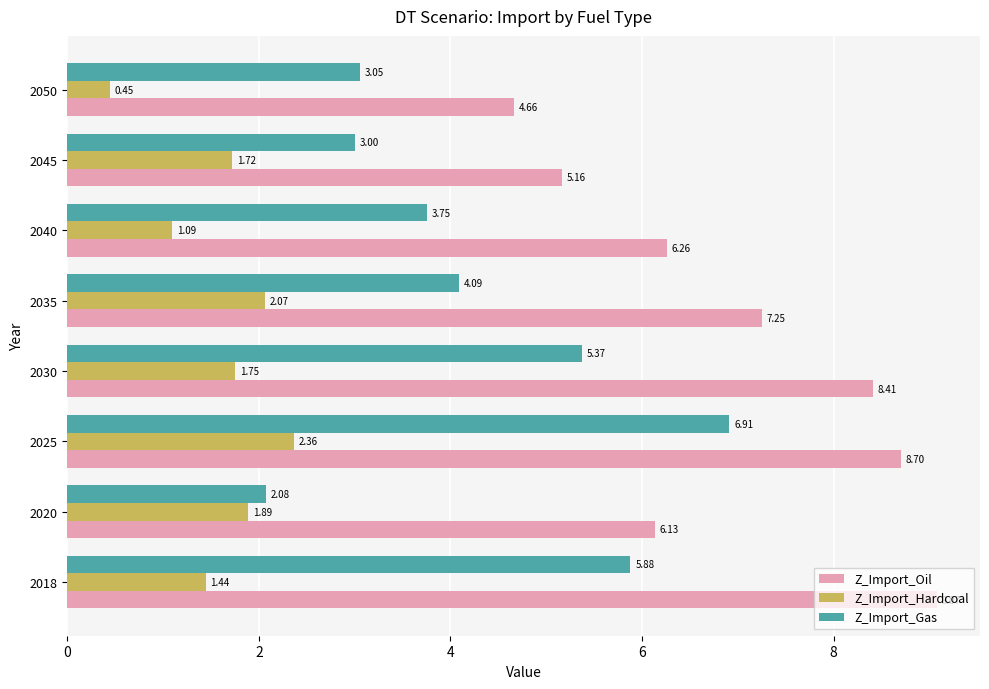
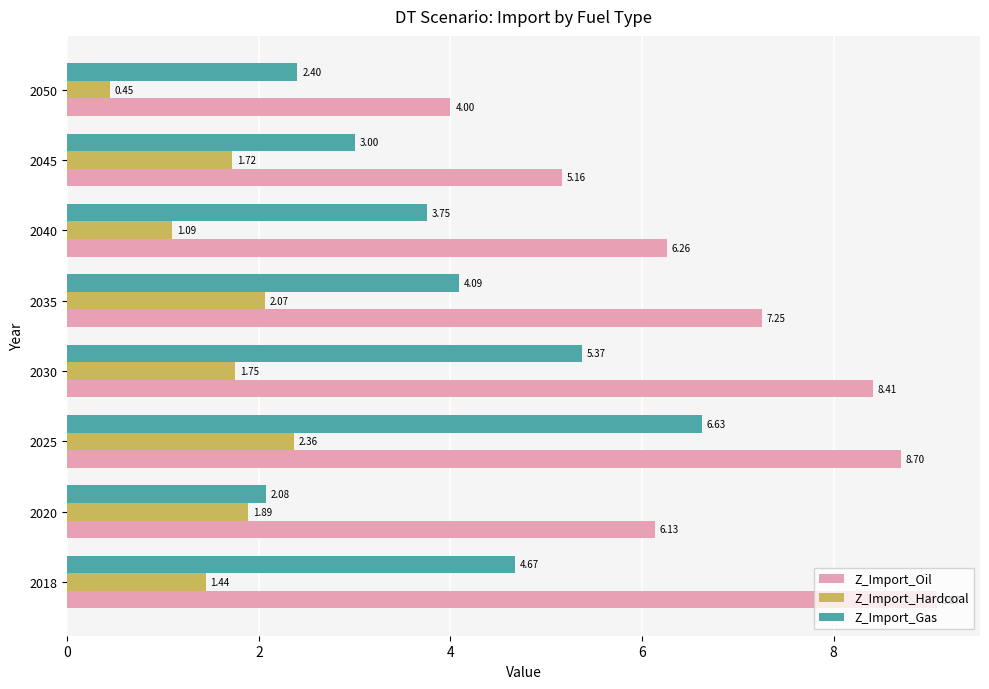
Z_Import_Gas, 2050: 3.05 -> 2.40
Z_Import_Oil, 2050: 4.66 -> 4.00
Z_Import_Gas, 2025: 6.91 -> 6.63
Z_Import_Gas, 2018: 5.88 -> 4.67
